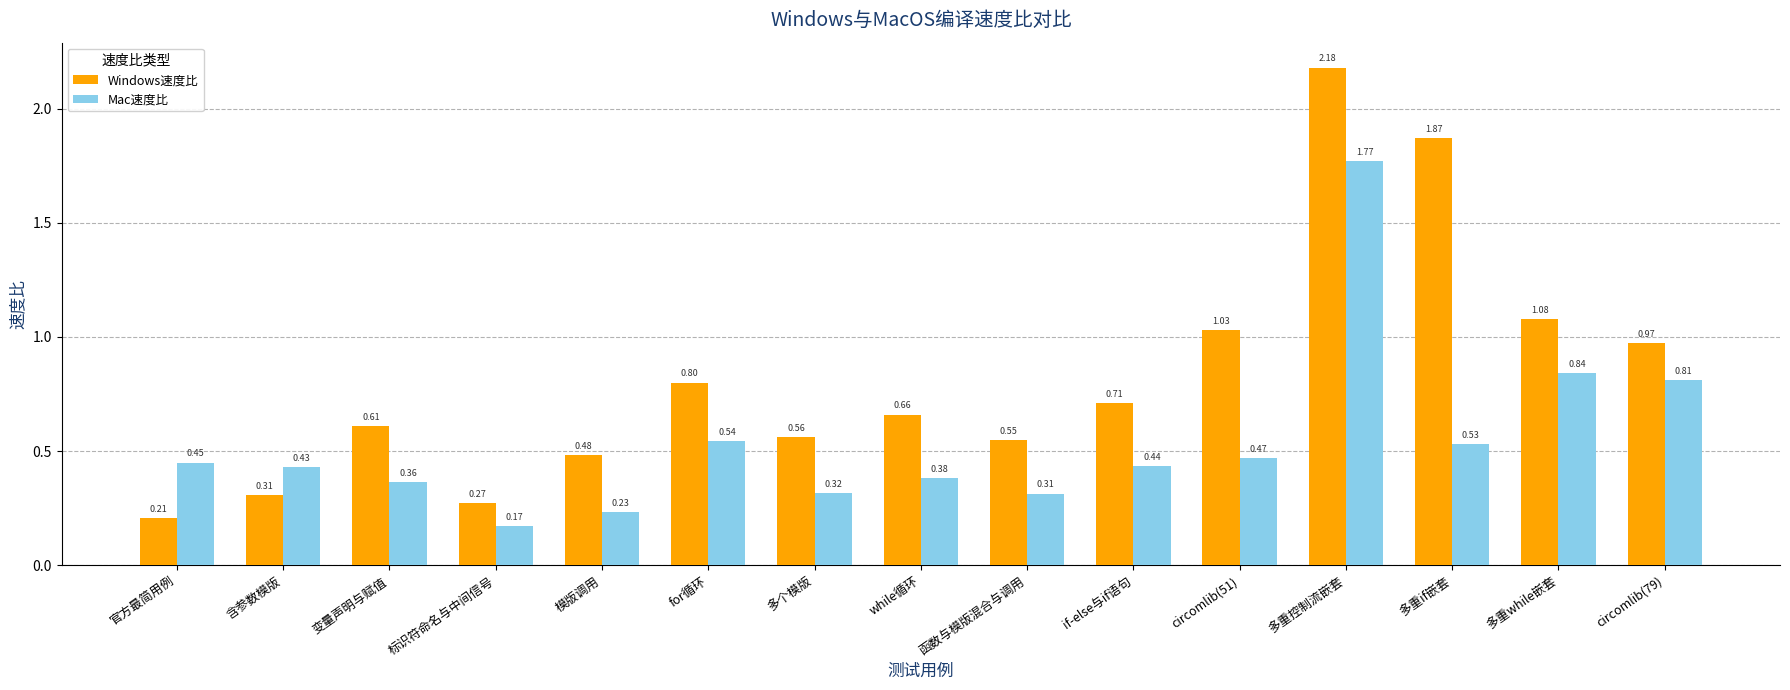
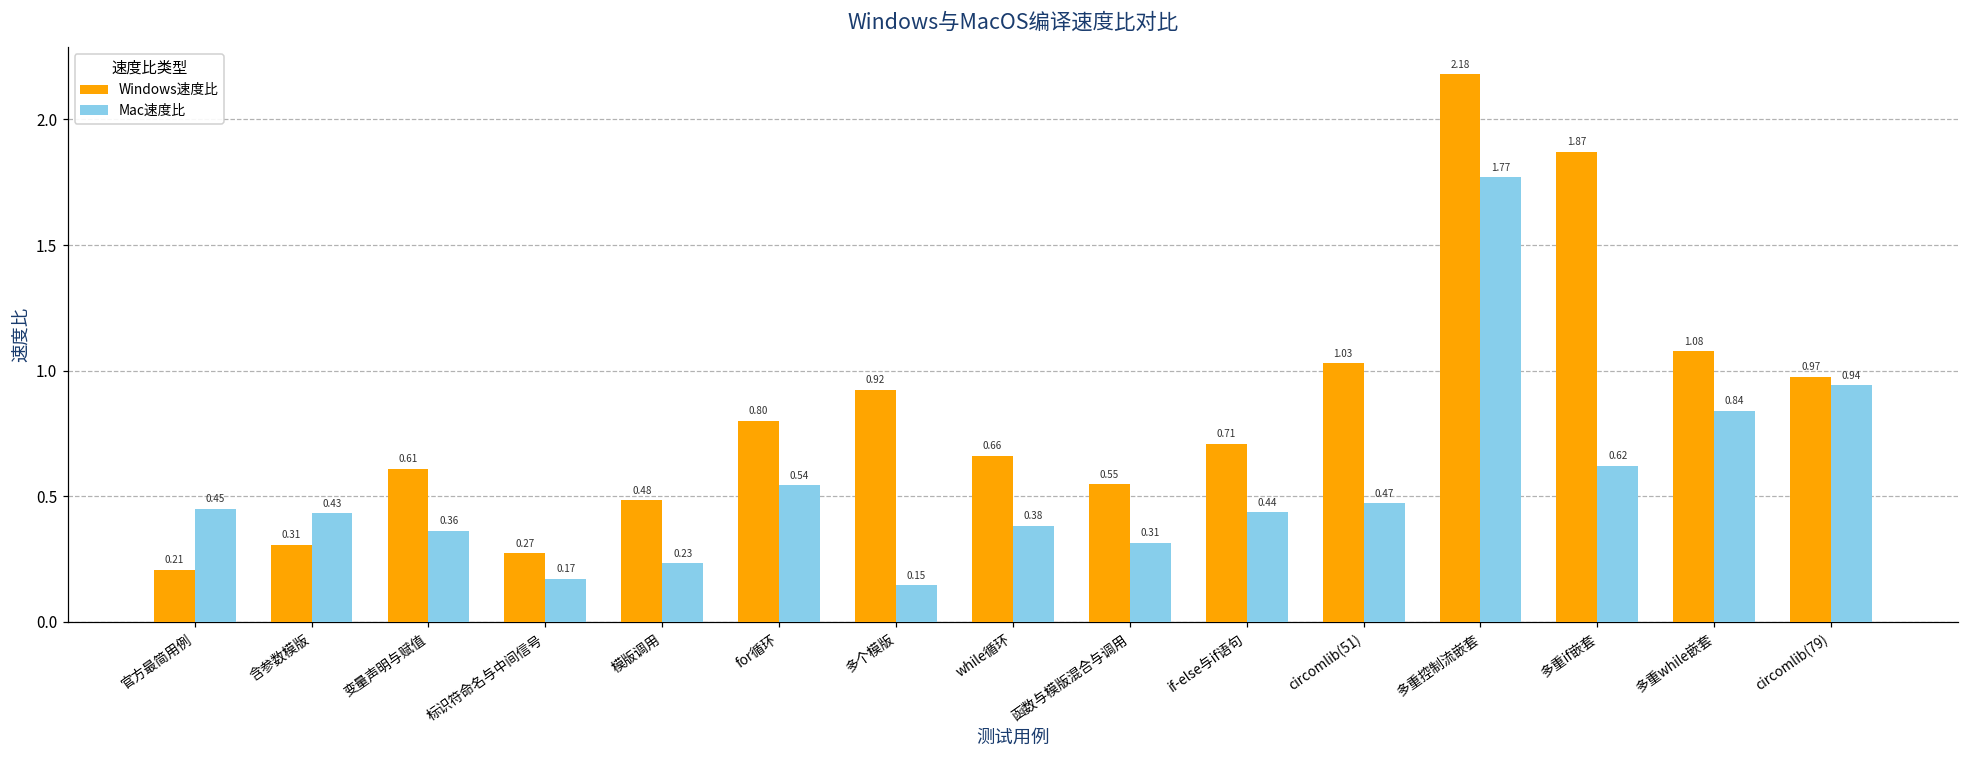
Windows速度比, 多个模版: 0.56 -> 0.92
Mac速度比, 多个模版: 0.32 -> 0.15
Mac速度比, 多重if嵌套: 0.53 -> 0.62
Mac速度比, circomlib(79): 0.81 -> 0.94
